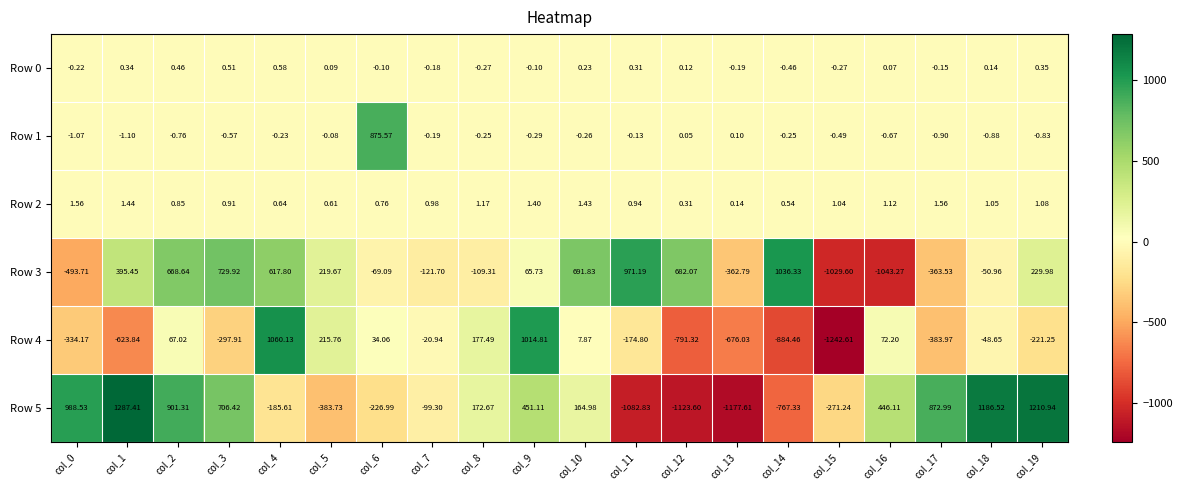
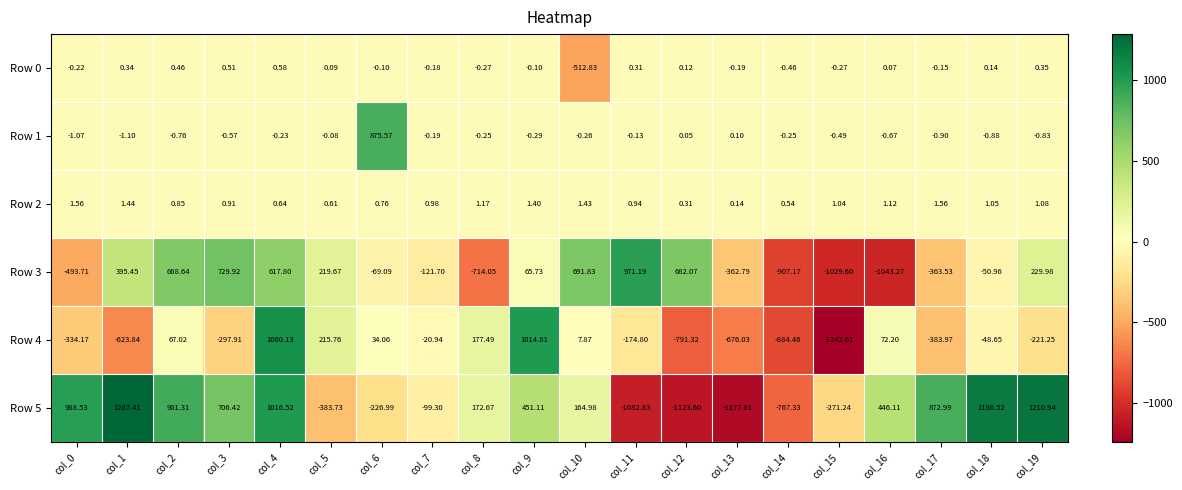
Row 0, col_10: 0.23 -> -512.83
Row 3, col_8: -109.31 -> -714.05
Row 3, col_14: 1036.33 -> -907.17
Row 5, col_4: -185.61 -> 1016.52
